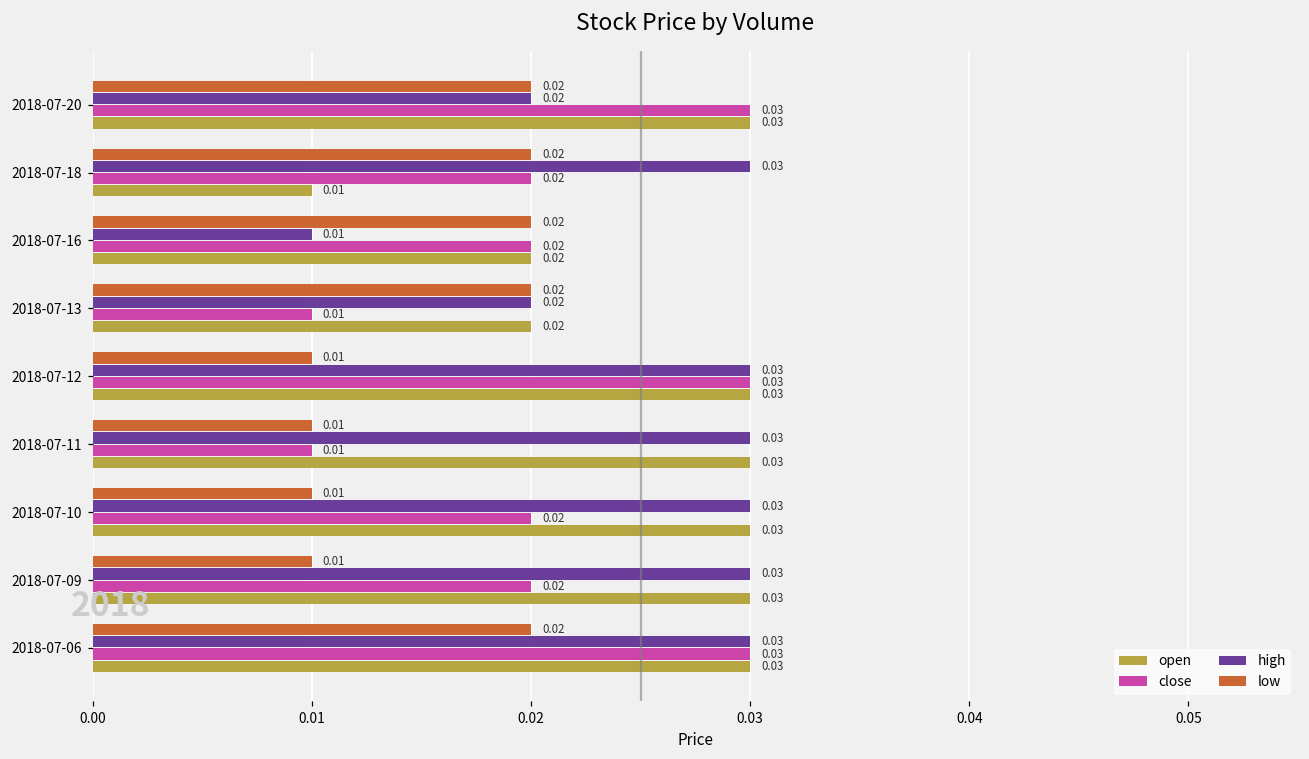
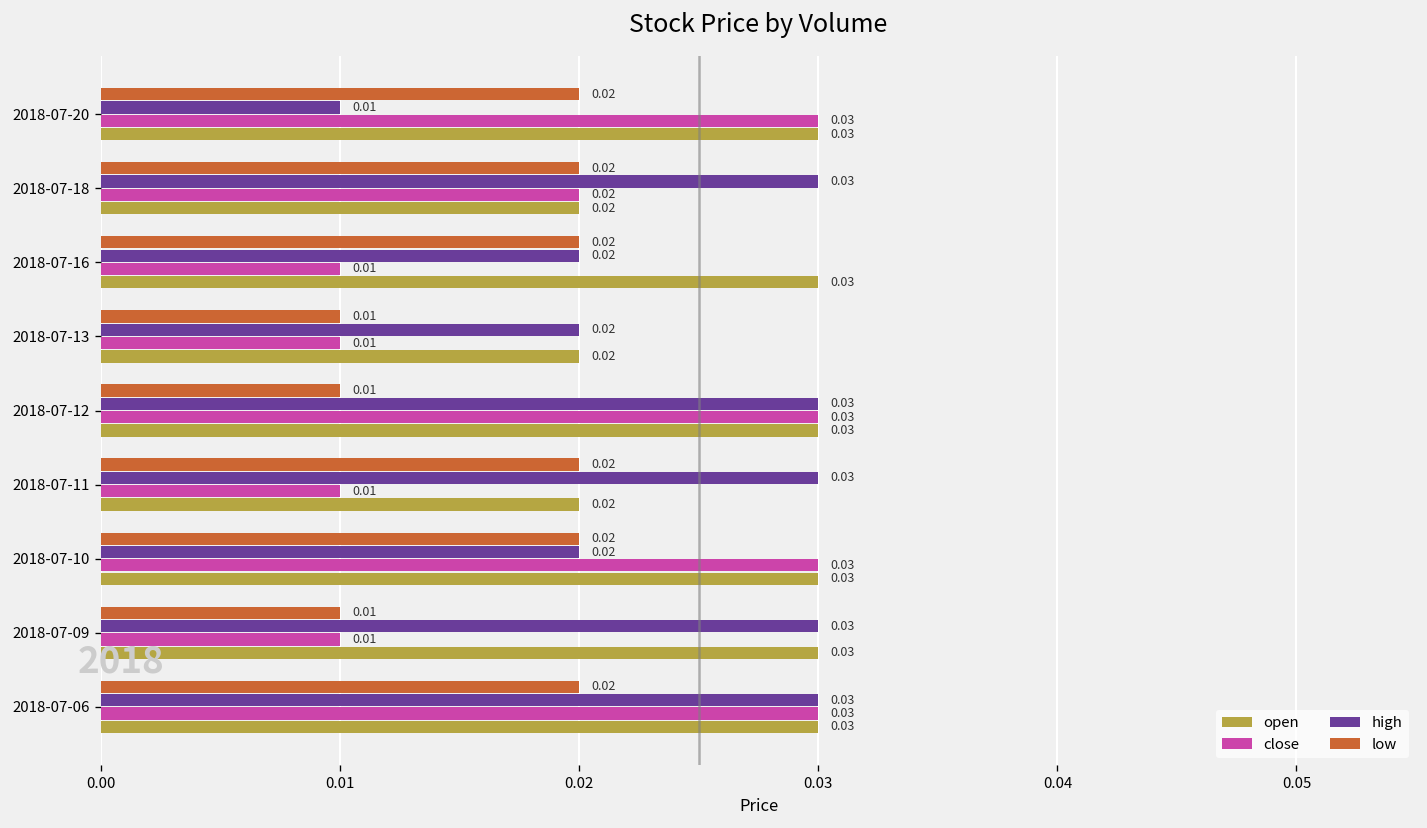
high, 2018-07-20: 0.02 -> 0.01
open, 2018-07-18: 0.01 -> 0.02
high, 2018-07-16: 0.01 -> 0.02
close, 2018-07-16: 0.02 -> 0.01
open, 2018-07-16: 0.02 -> 0.03
low, 2018-07-13: 0.02 -> 0.01
low, 2018-07-11: 0.01 -> 0.02
open, 2018-07-11: 0.03 -> 0.02
low, 2018-07-10: 0.01 -> 0.02
high, 2018-07-10: 0.03 -> 0.02
close, 2018-07-10: 0.02 -> 0.03
close, 2018-07-09: 0.02 -> 0.01
